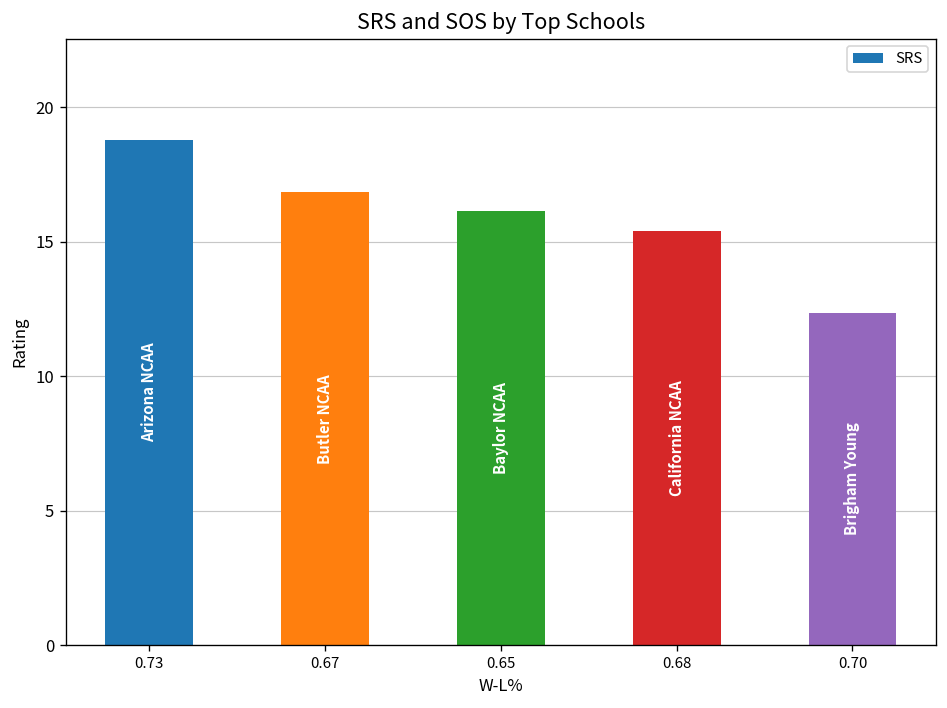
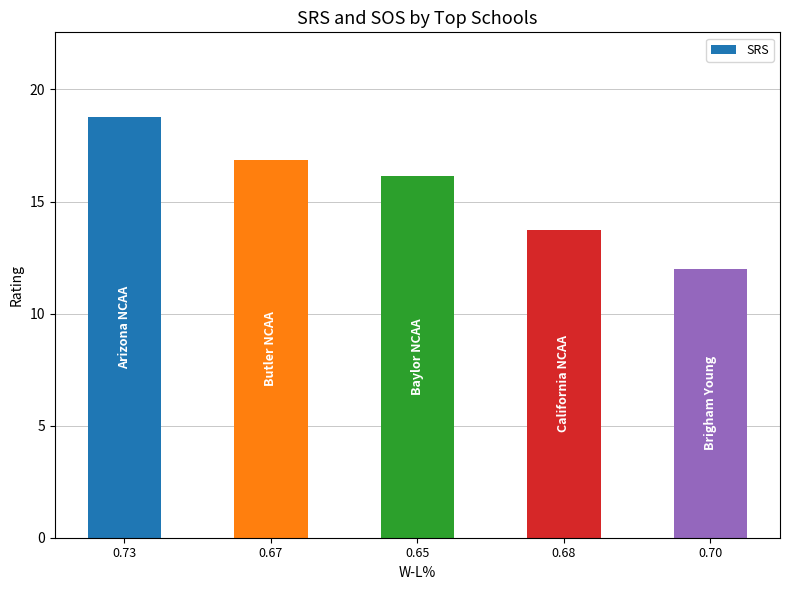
0.68: 15.4 -> 13.7
0.70: 12.4 -> 12.0
